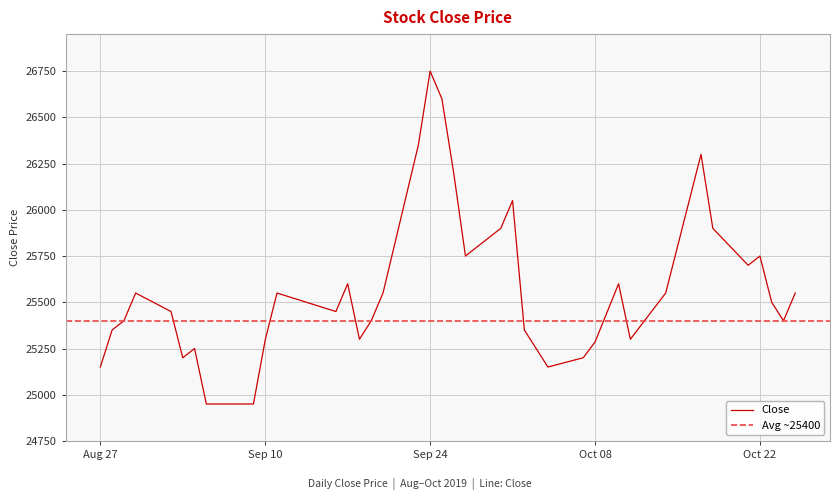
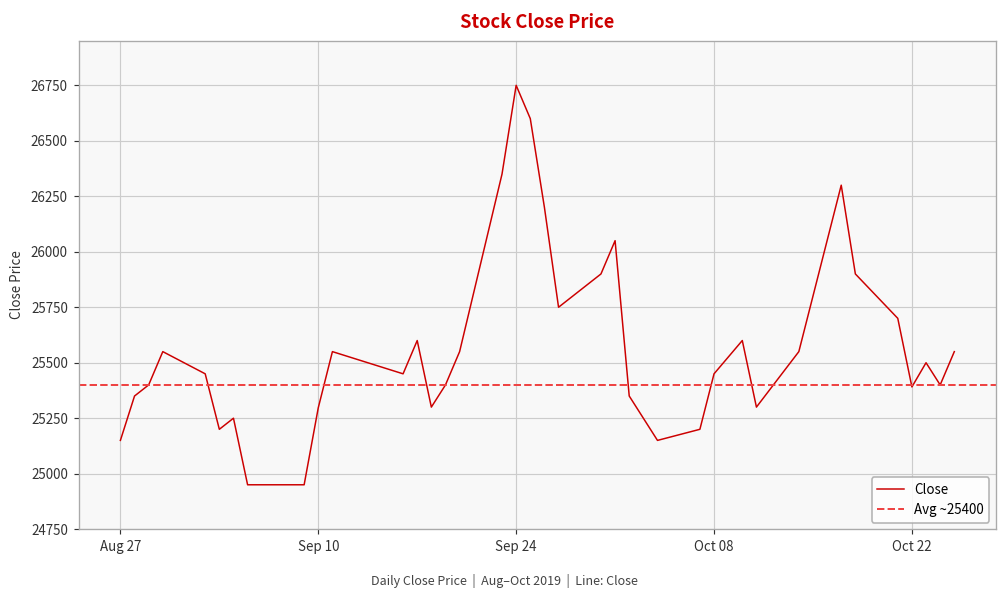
Oct 08: 25290 -> 25450
Oct 22: 25750 -> 25390
